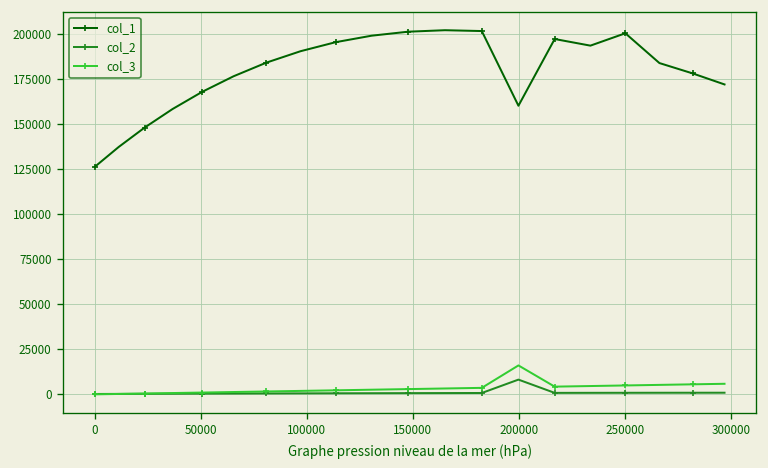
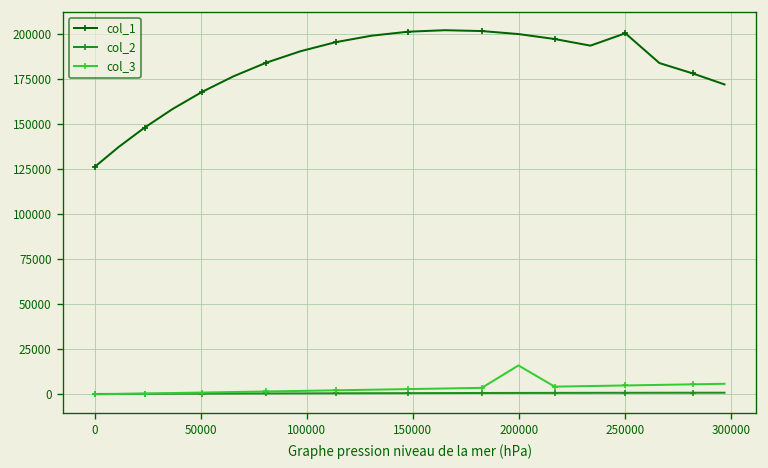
col_1, 200000: 160000 -> 200000
col_2, 200000: 8000 -> 1000
